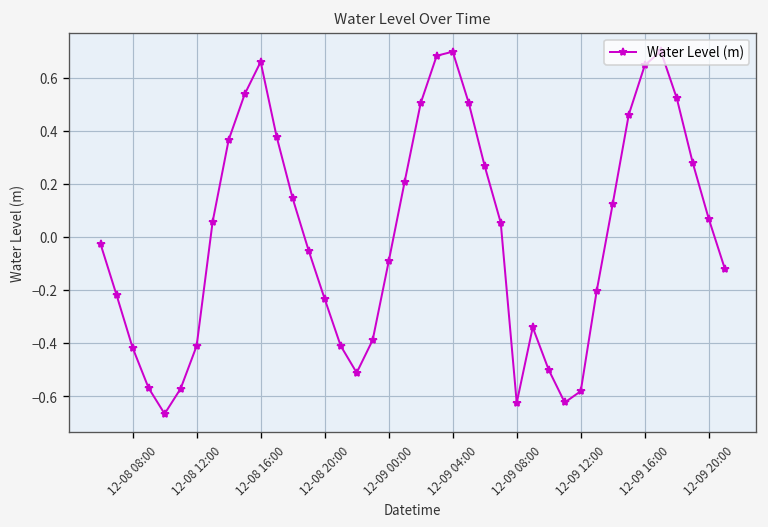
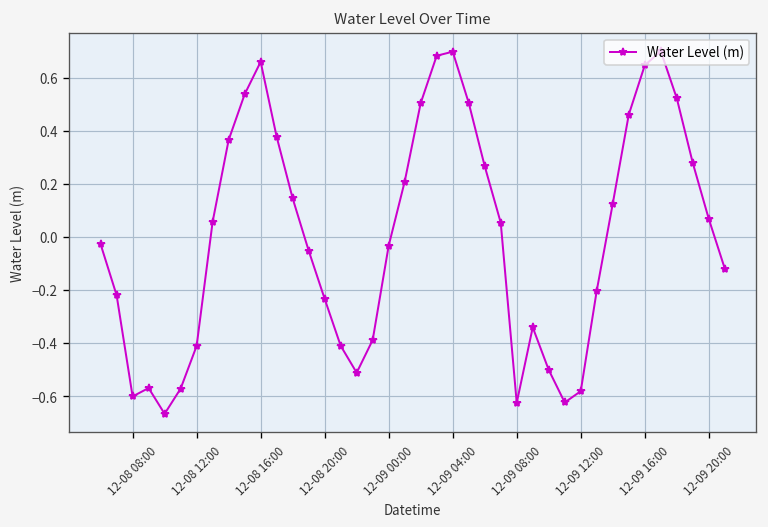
12-08 08:00: -0.42 -> -0.60
12-09 00:00: -0.09 -> -0.03
